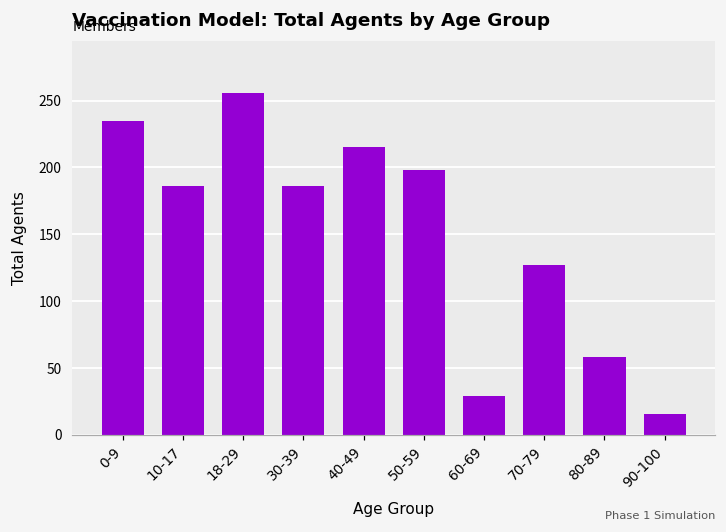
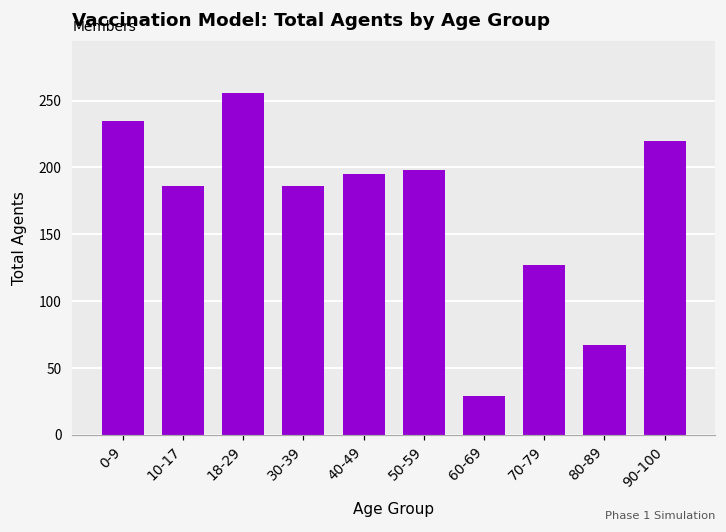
40-49: 215 -> 195
80-89: 58 -> 67
90-100: 15 -> 220
